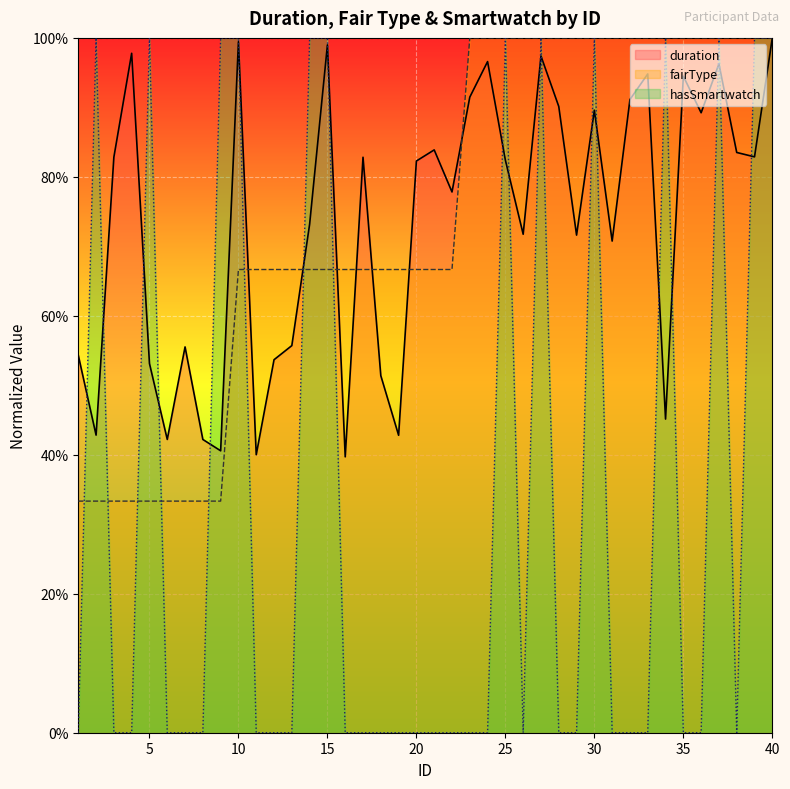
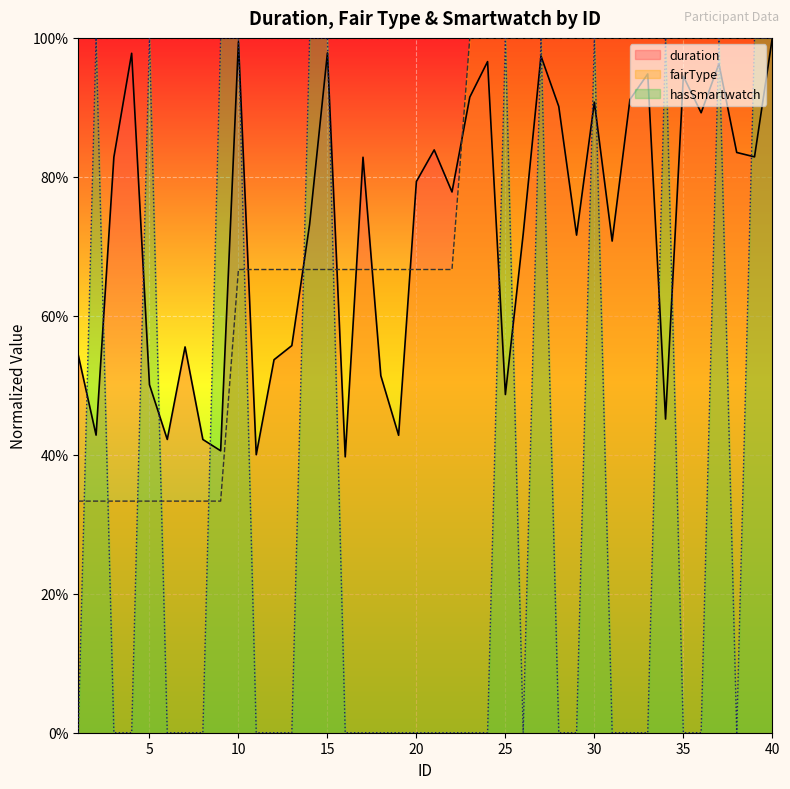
duration, 5: 53% -> 50%
duration, 15: 99% -> 98%
duration, 20: 82% -> 79%
duration, 25: 82% -> 49%
duration, 30: 90% -> 91%
